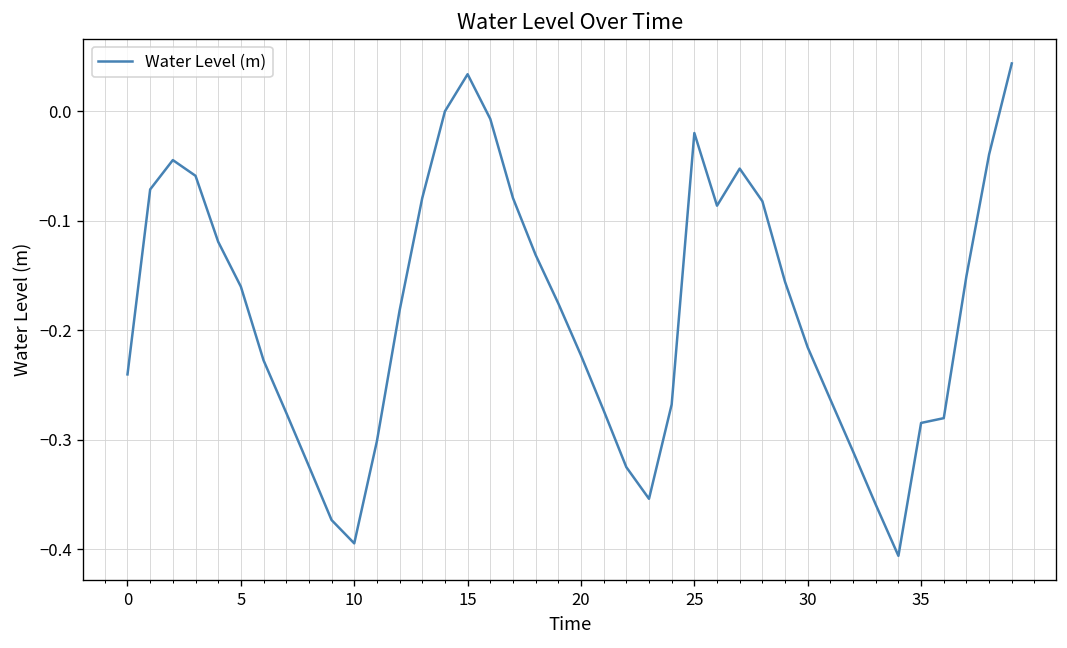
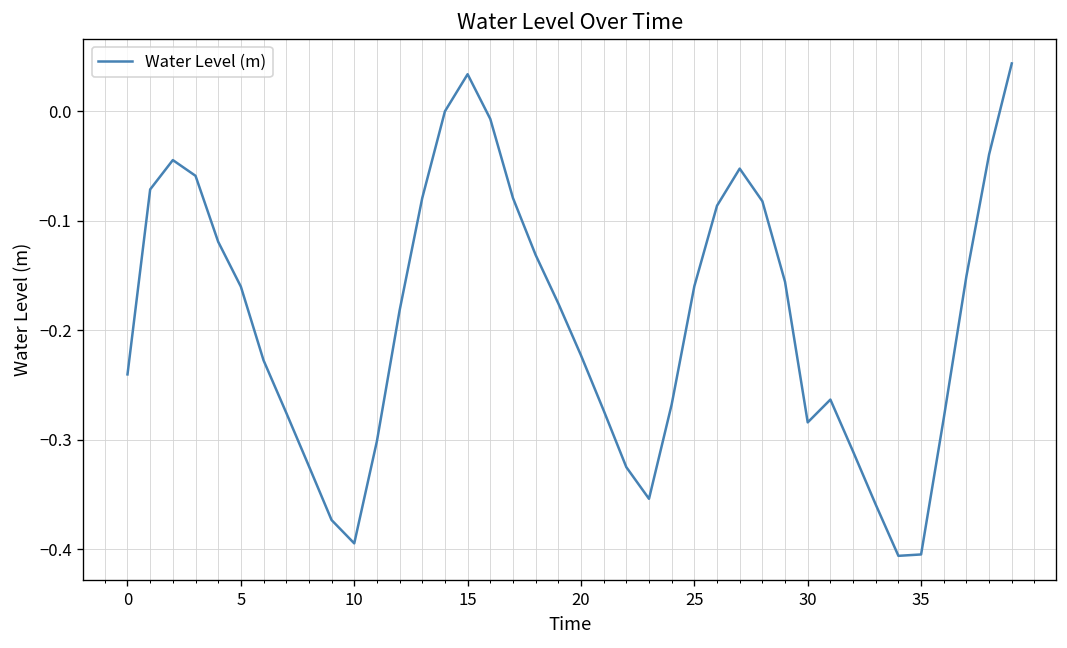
25: -0.02 -> -0.16
30: -0.22 -> -0.28
35: -0.28 -> -0.40
